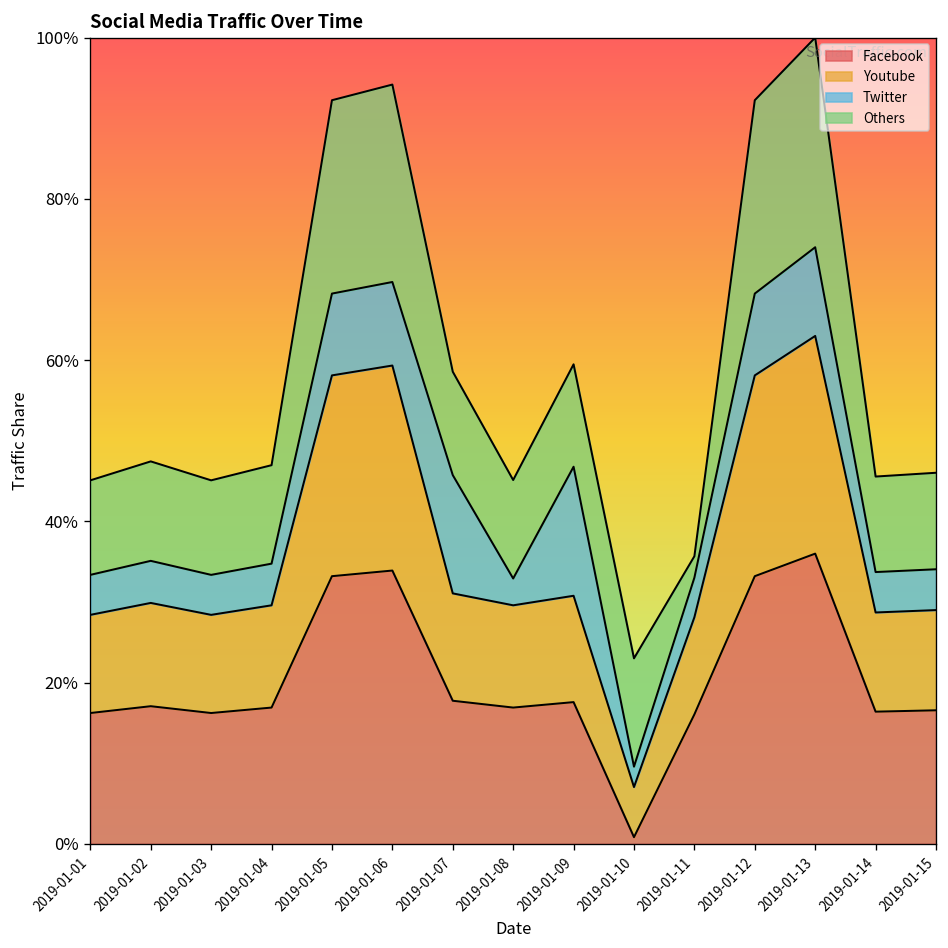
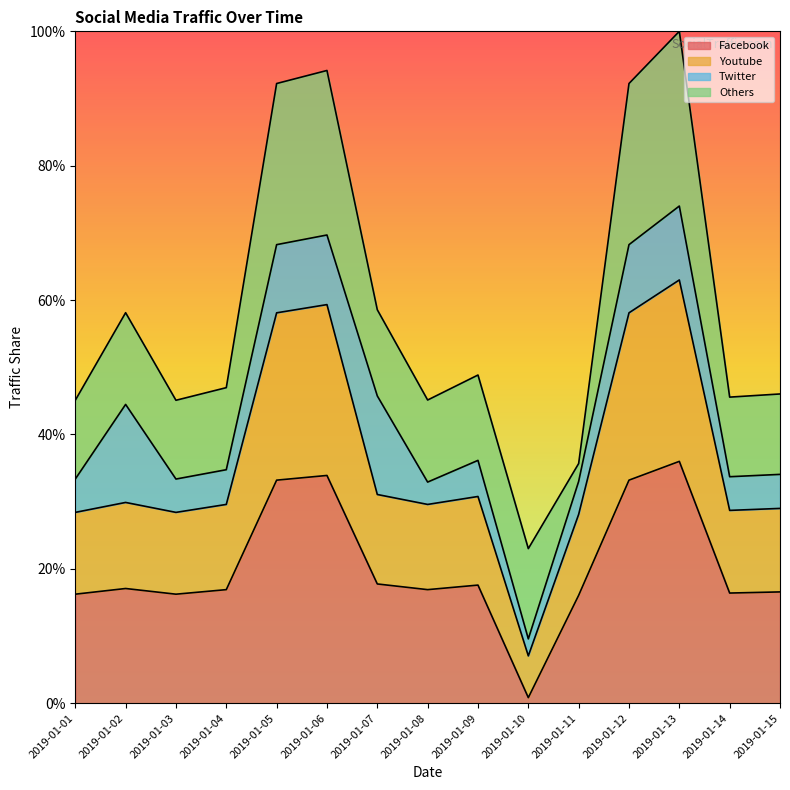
Twitter, 2019-01-02: 5% -> 15%
Others, 2019-01-02: 12% -> 14%
Twitter, 2019-01-09: 16% -> 5%
